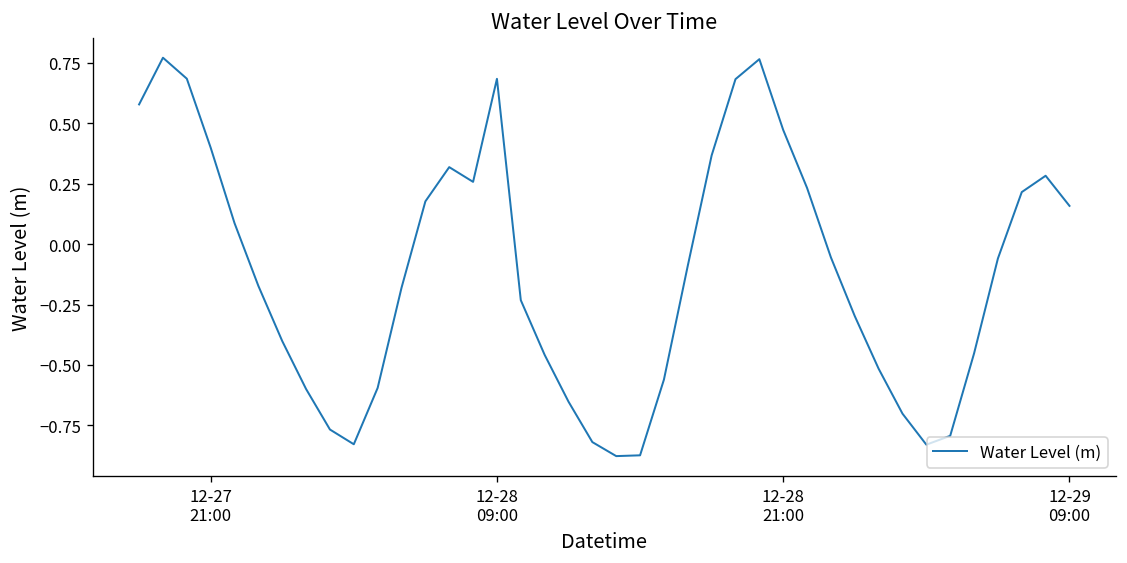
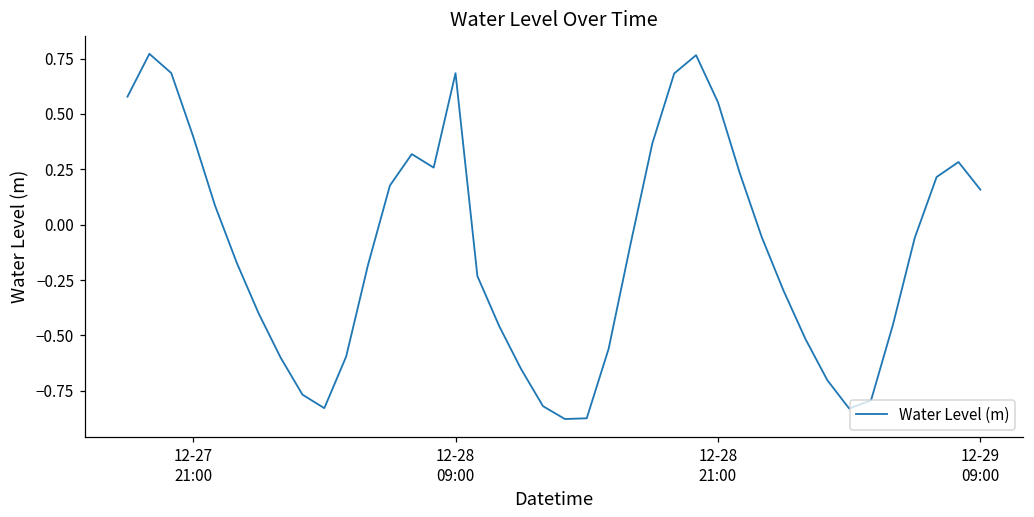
12-28 21:00: 0.47 -> 0.55
